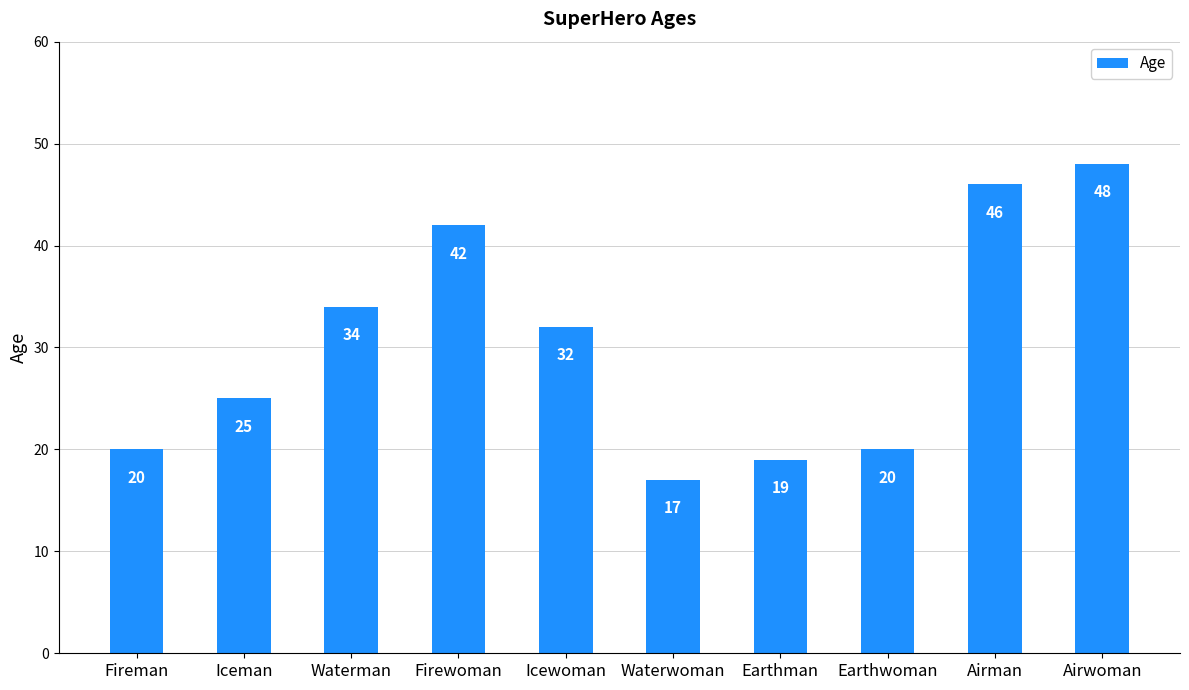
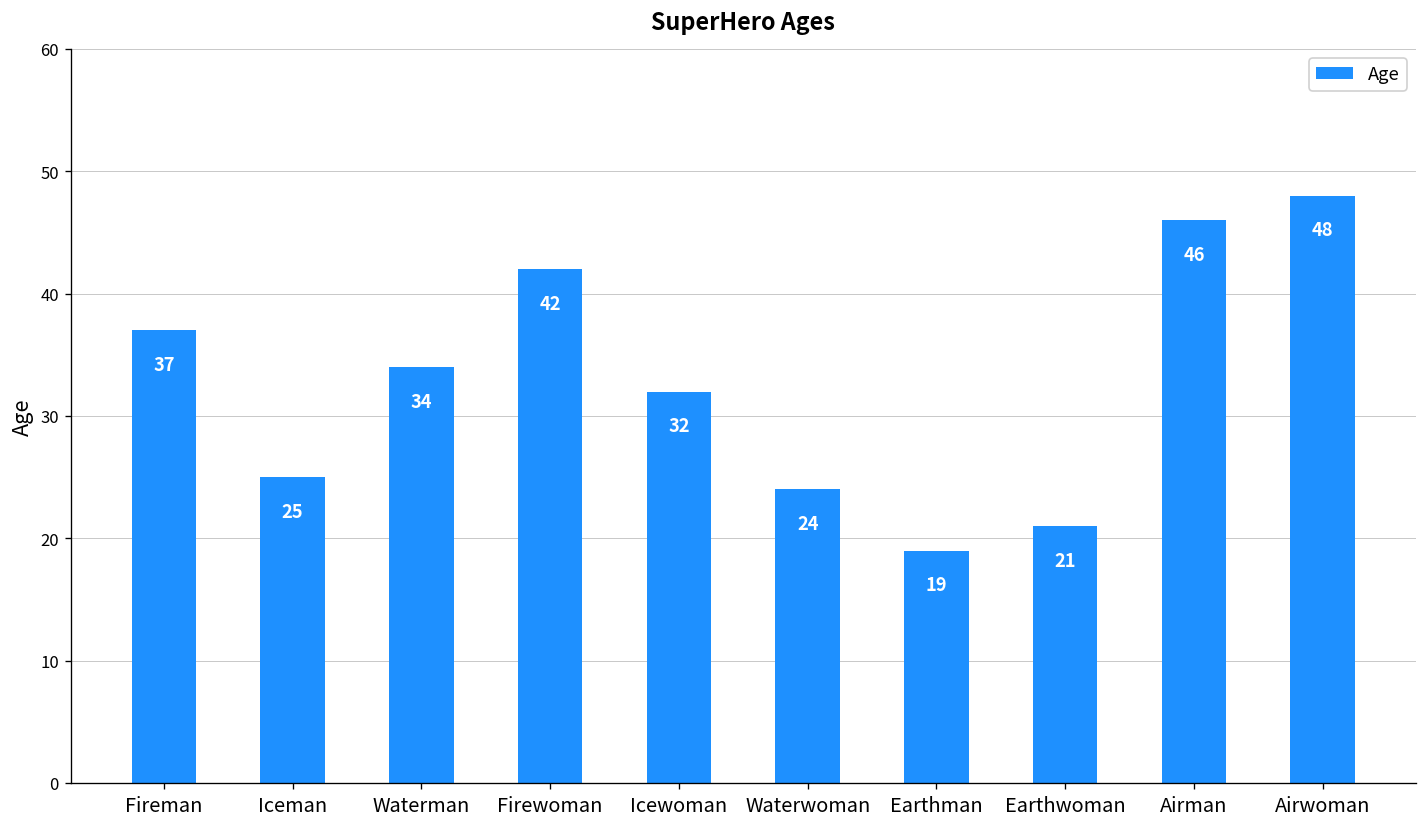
Fireman: 20 -> 37
Waterwoman: 17 -> 24
Earthwoman: 20 -> 21
